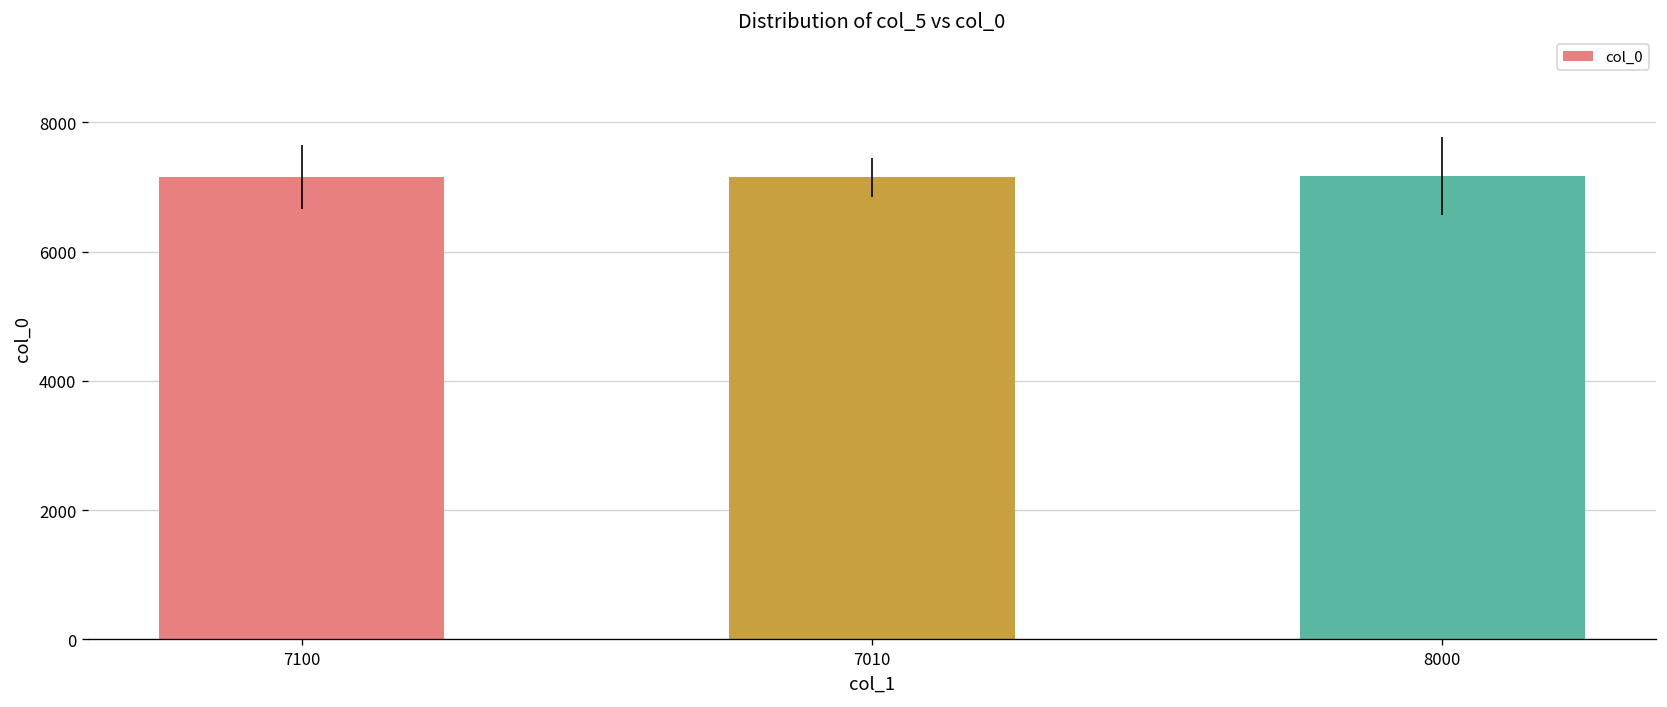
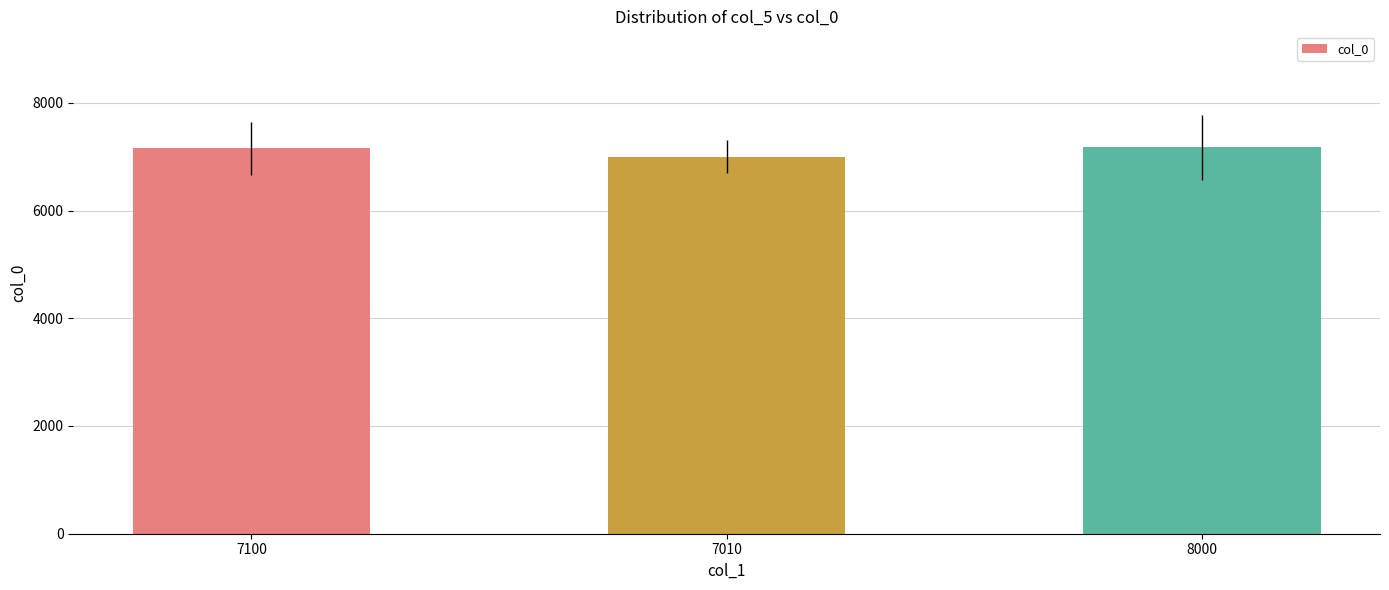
7010: 7200 -> 7000
